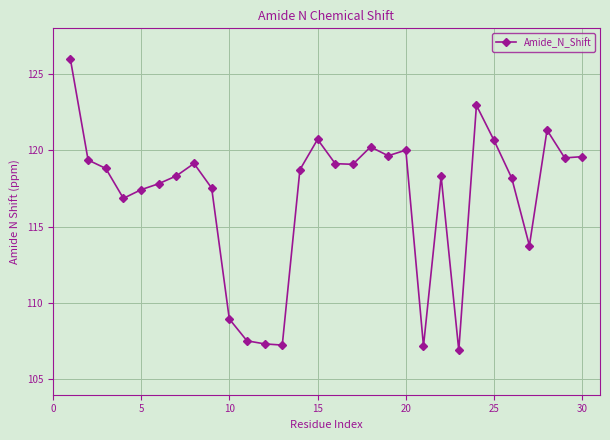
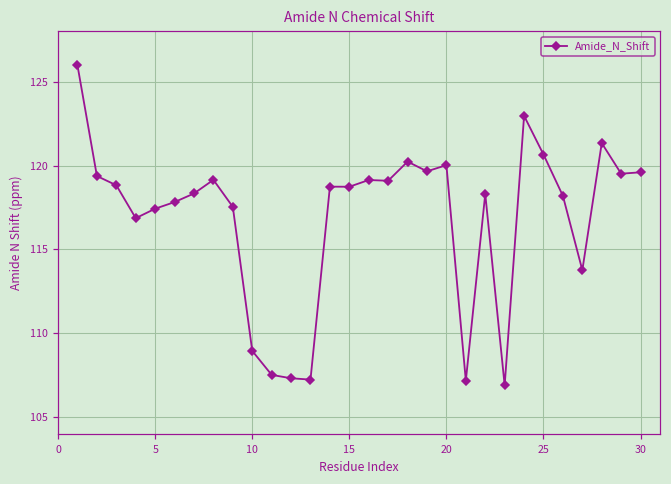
15: 120.7 -> 118.7
